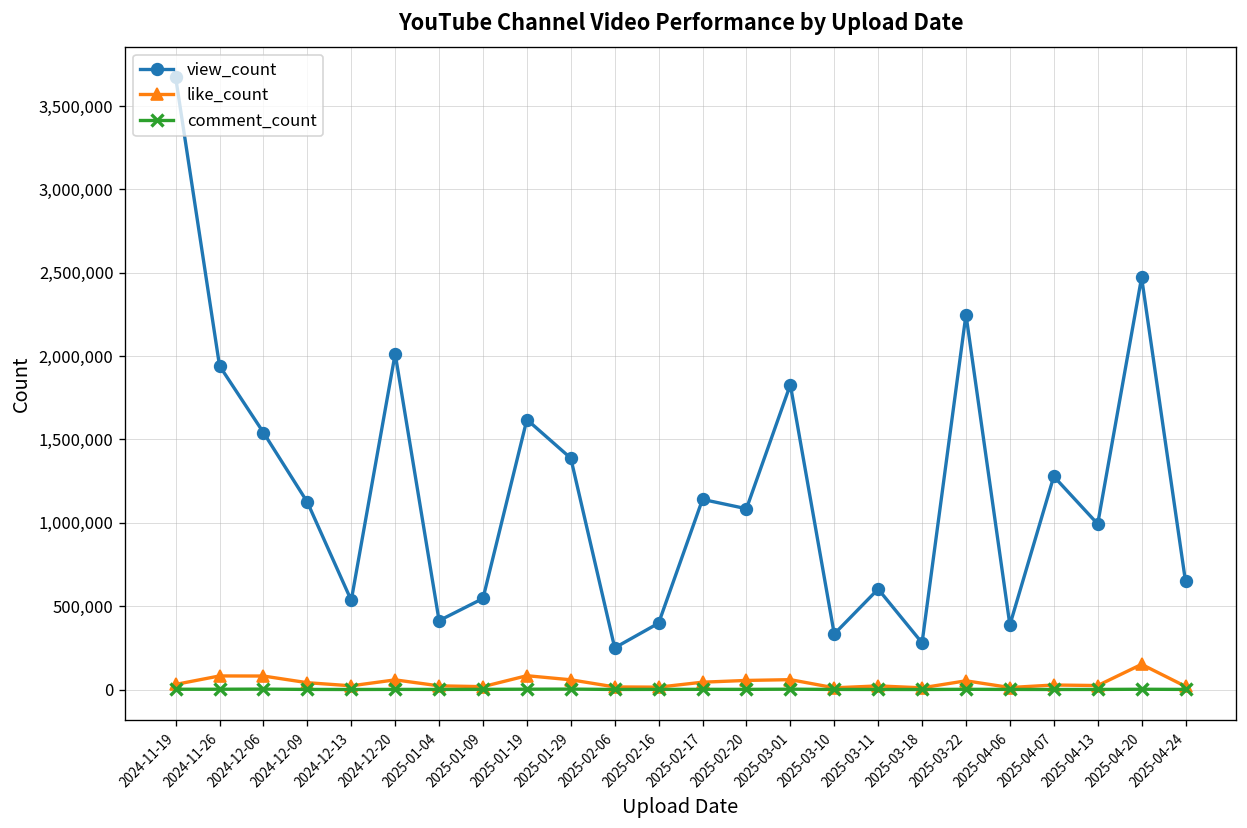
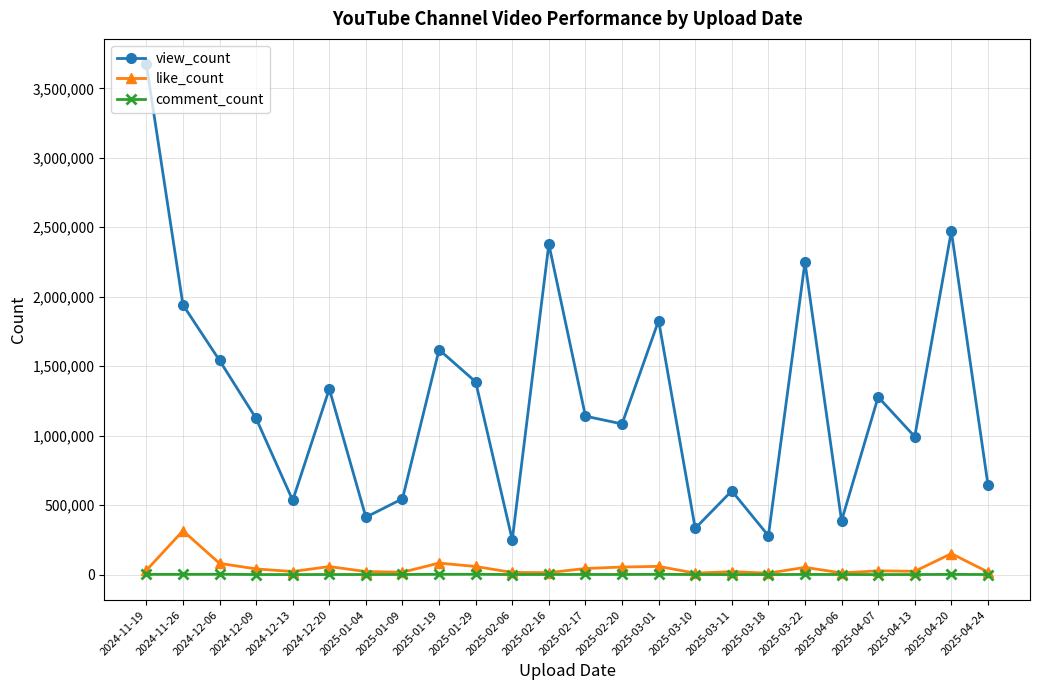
like_count, 2024-11-26: 80,000 -> 320,000
view_count, 2024-12-20: 2,010,000 -> 1,340,000
view_count, 2025-02-16: 400,000 -> 2,380,000
